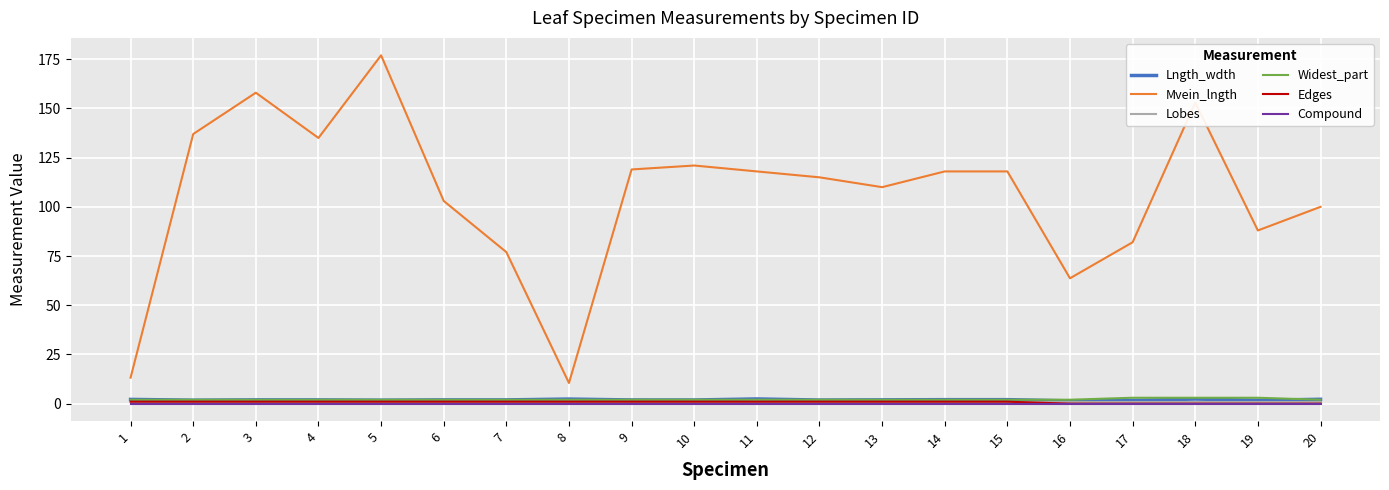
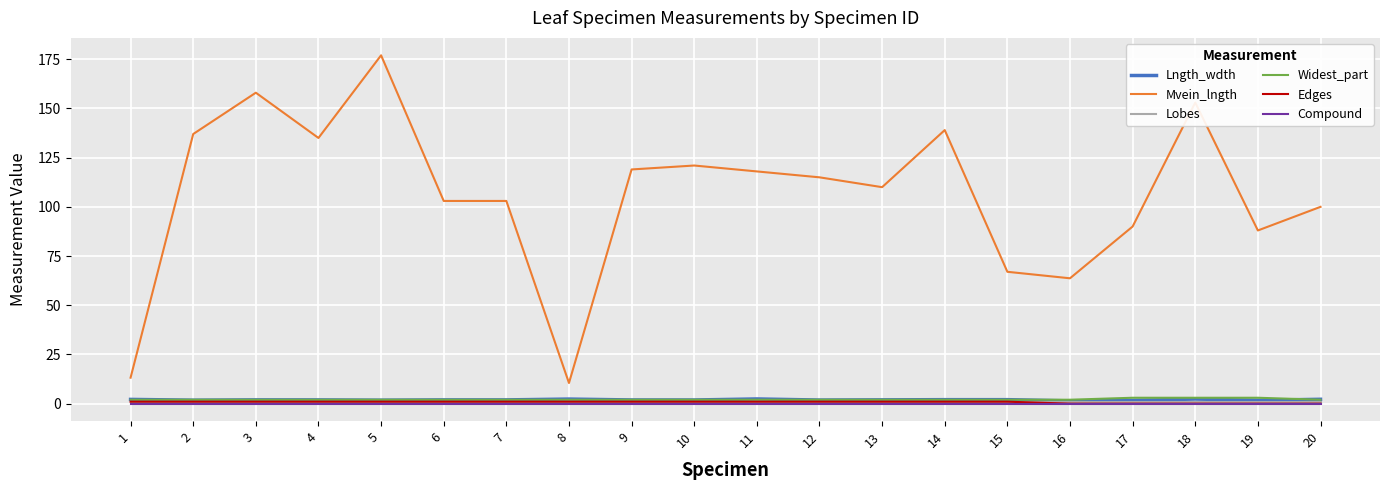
Mvein_lngth, 7: 77 -> 103
Mvein_lngth, 14: 118 -> 139
Mvein_lngth, 15: 118 -> 67
Mvein_lngth, 17: 82 -> 90
